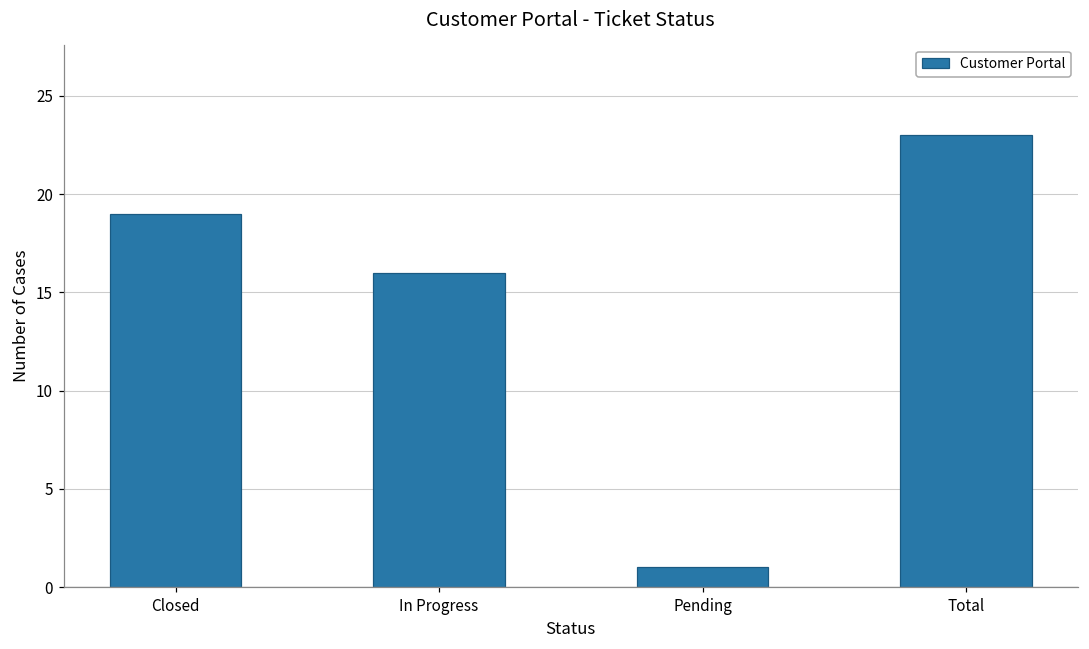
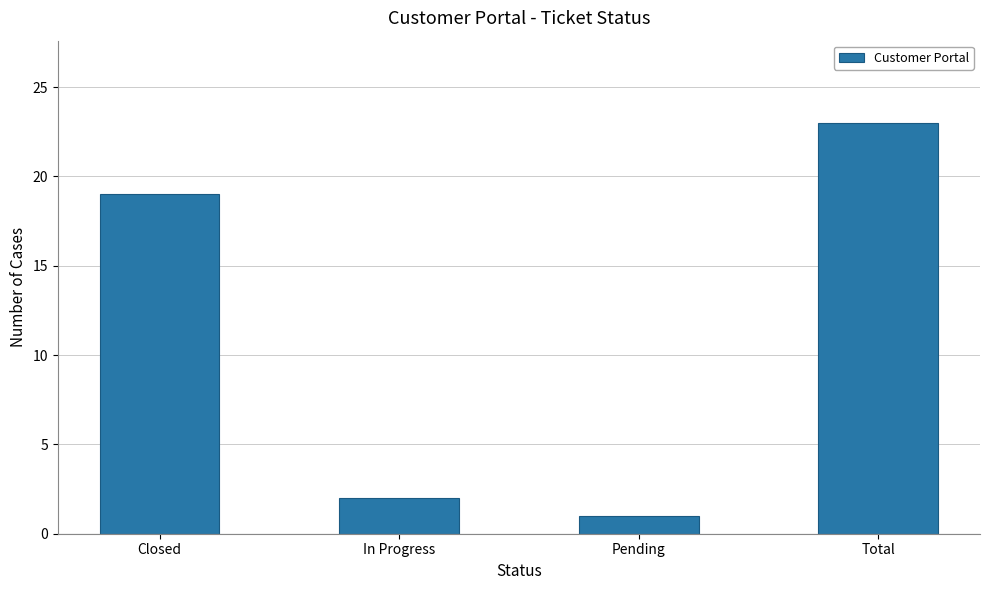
In Progress: 16 -> 2
